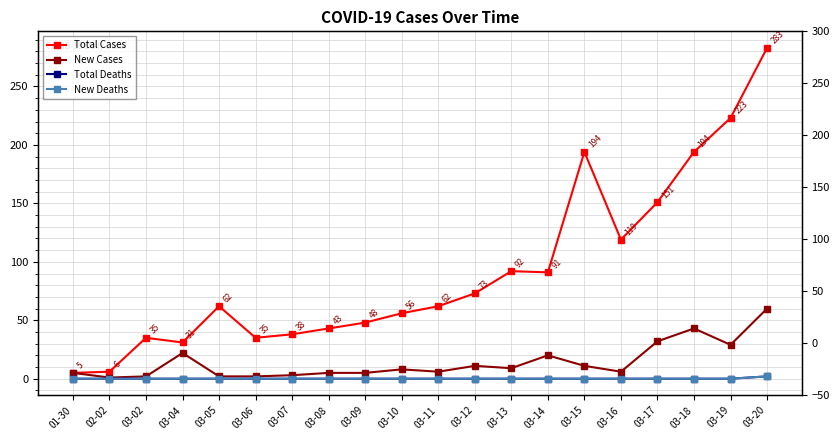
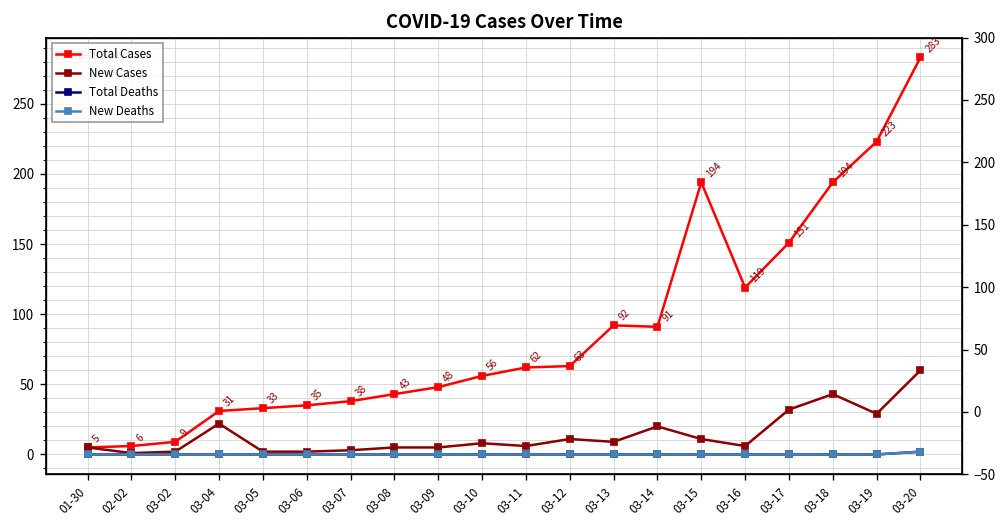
Total Cases, 03-02: 35 -> 9
Total Cases, 03-05: 62 -> 33
Total Cases, 03-12: 73 -> 63
